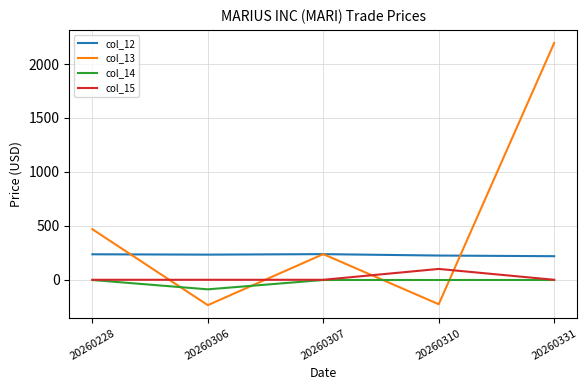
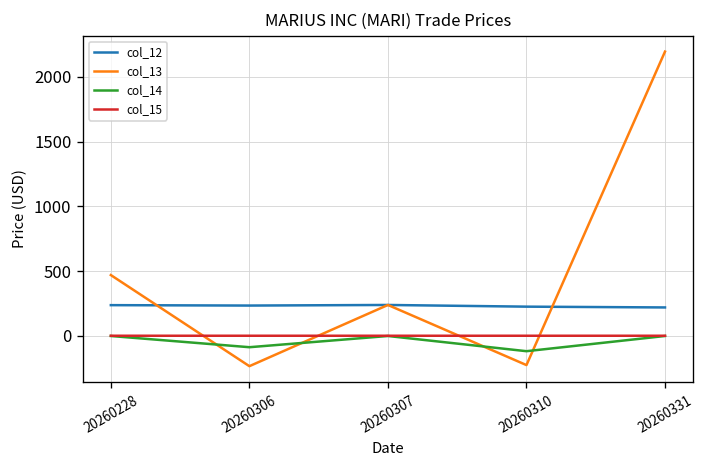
col_14, 20260310: 0 -> -120
col_15, 20260310: 100 -> 0
